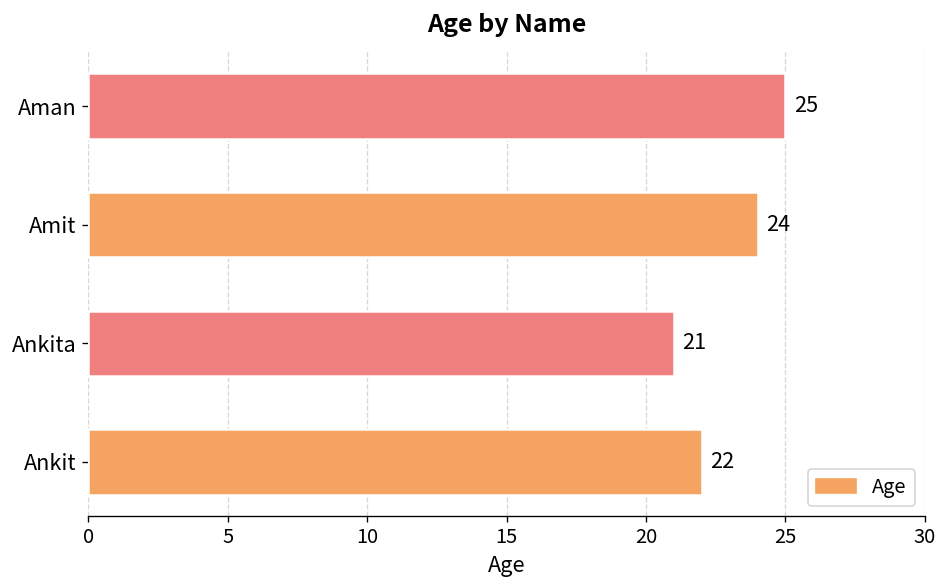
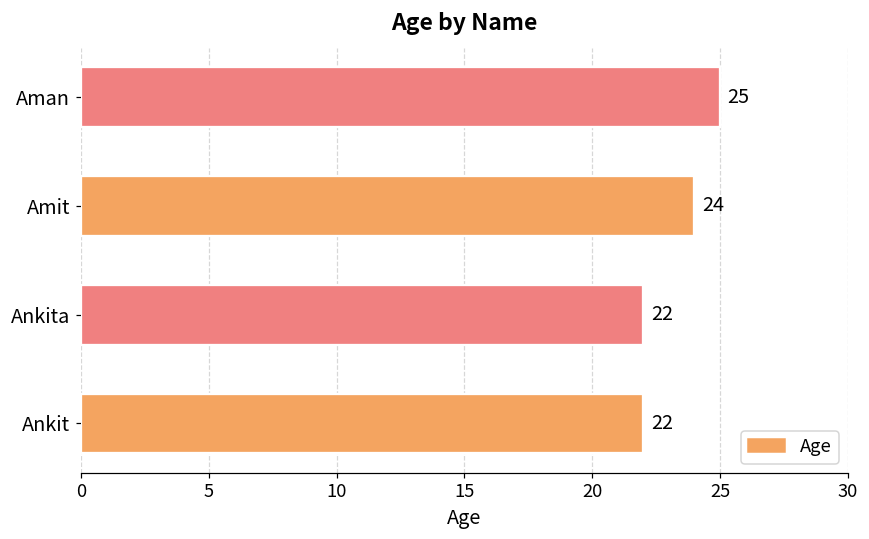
Ankita: 21 -> 22
